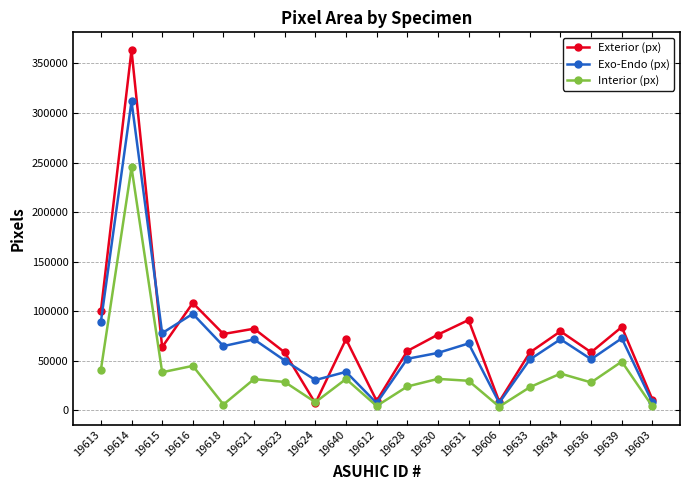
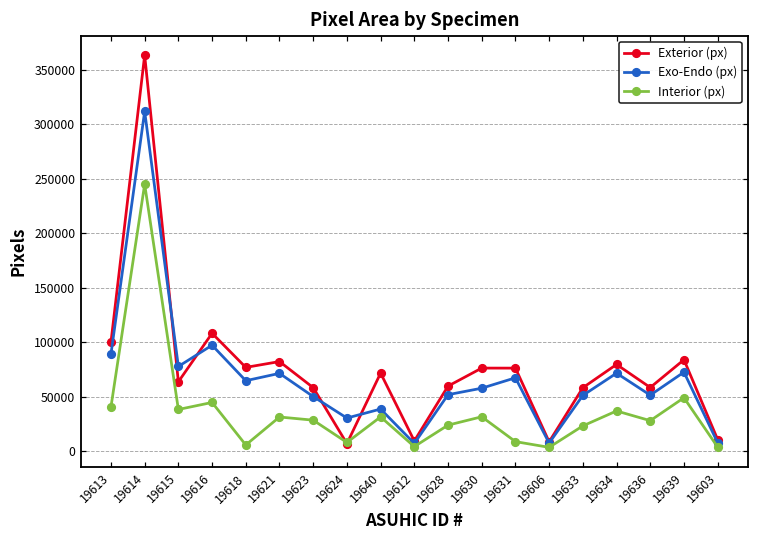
Exterior (px), 19631: 90000 -> 80000
Interior (px), 19631: 30000 -> 10000
